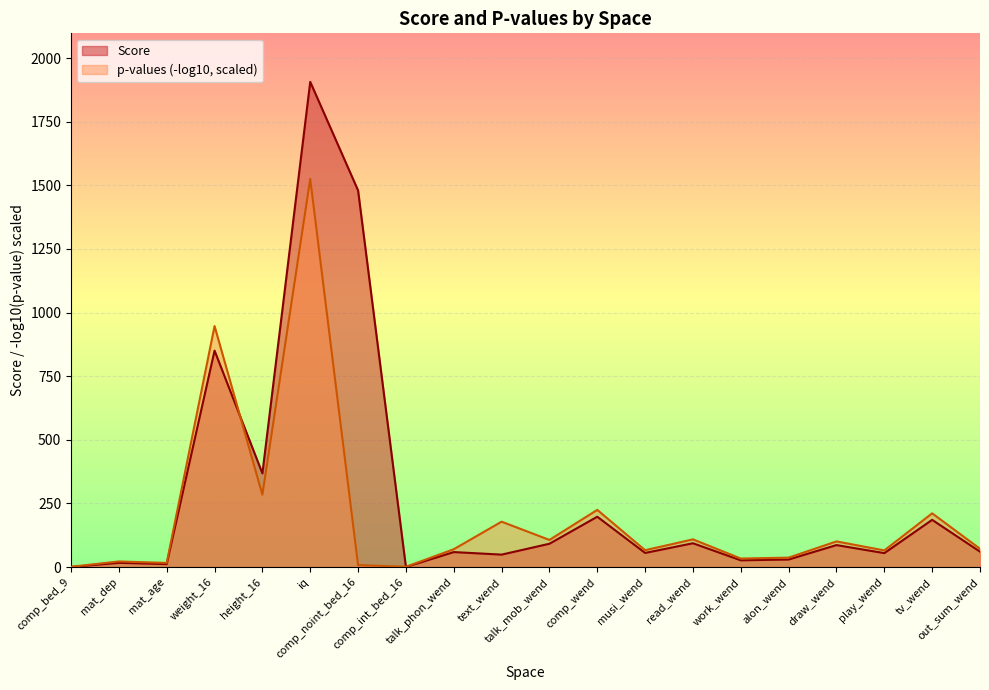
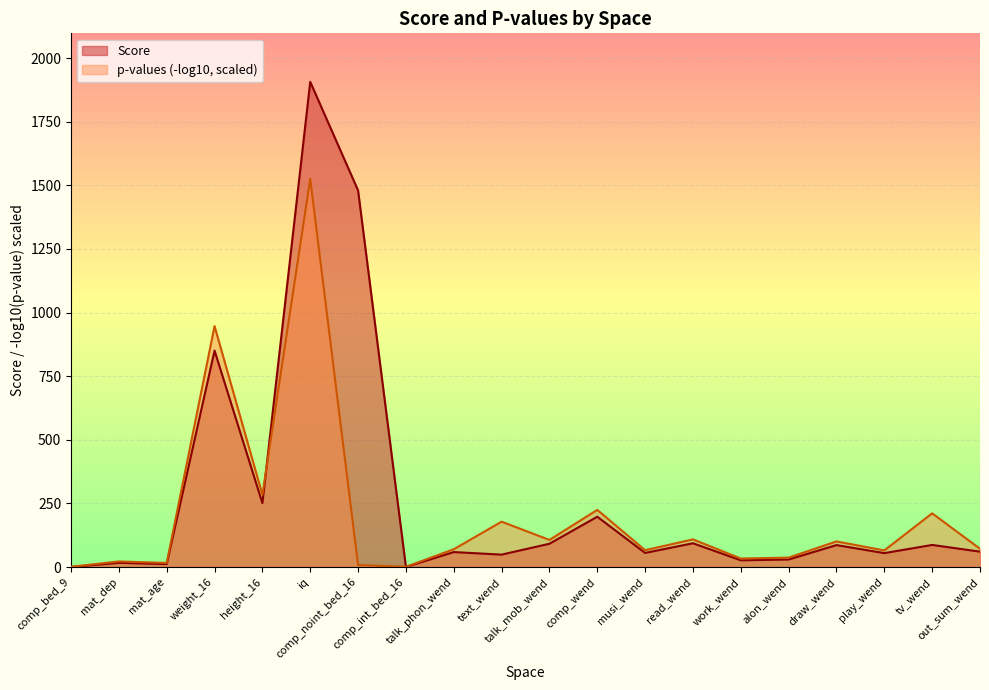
Score, height_16: 370 -> 250
Score, tv_wend: 190 -> 90
